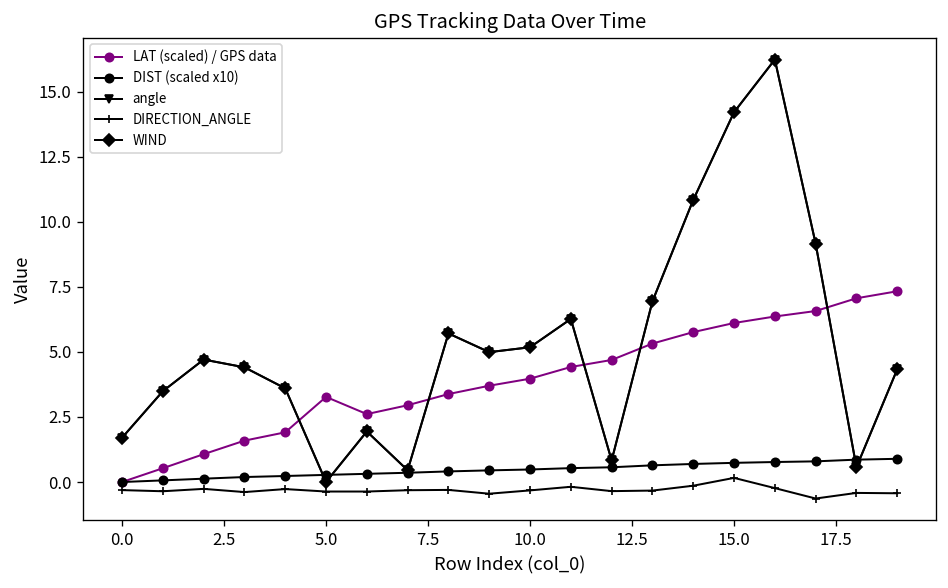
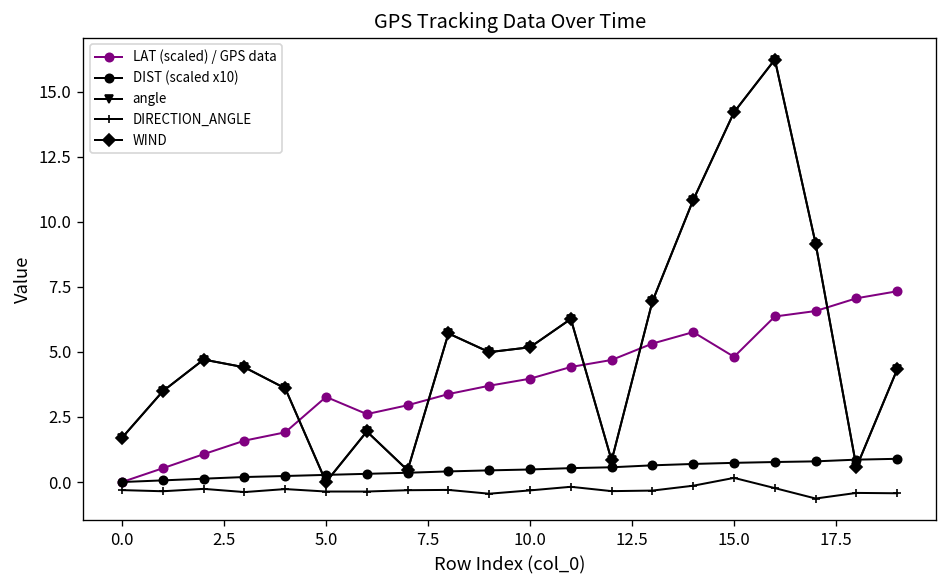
LAT (scaled) / GPS data, 15.0: 6.1 -> 4.8
